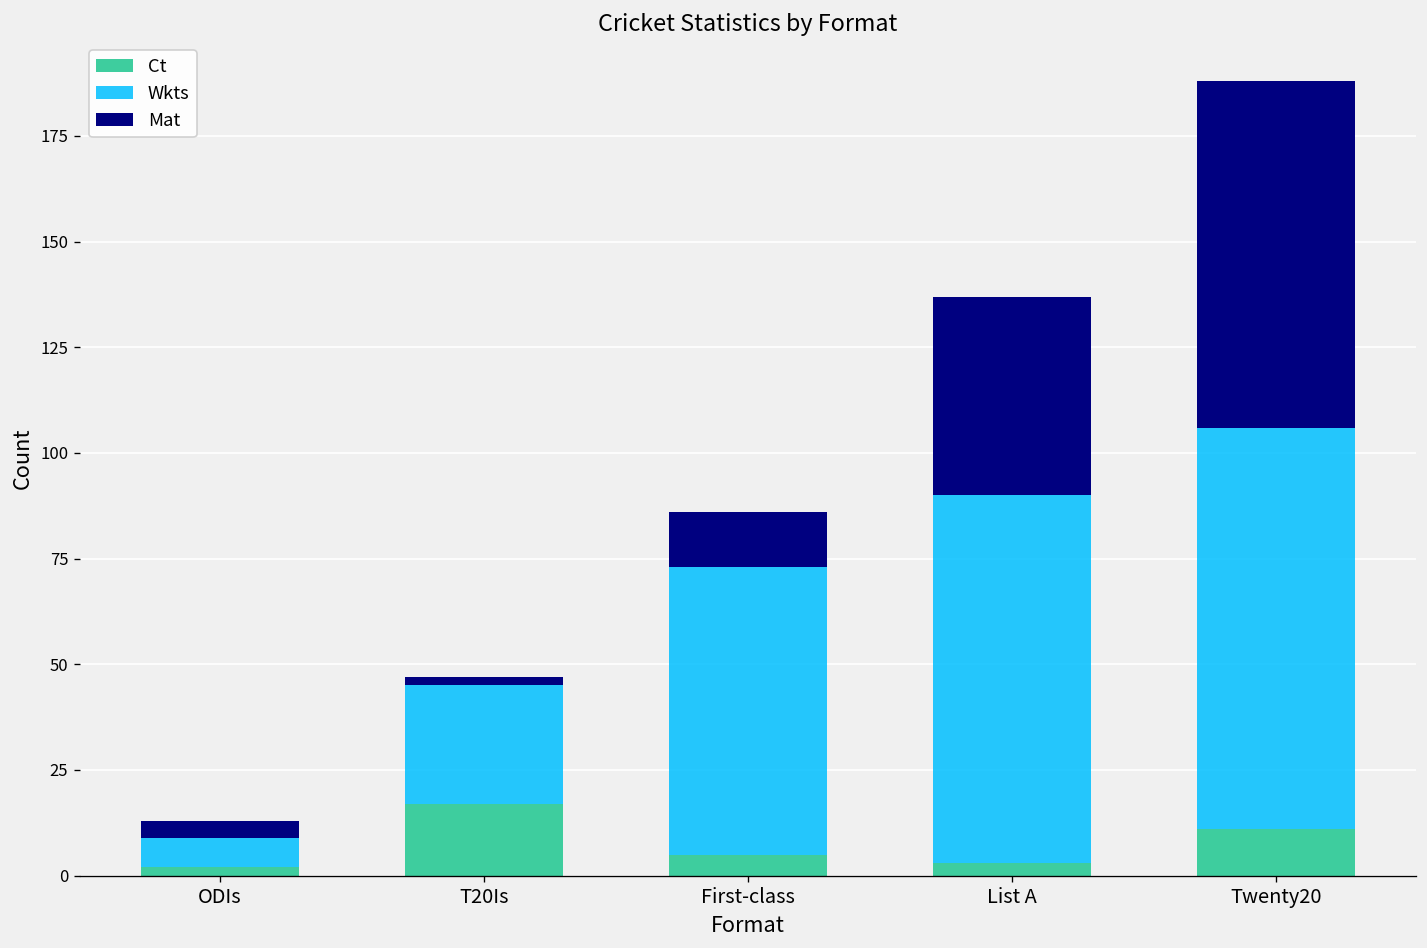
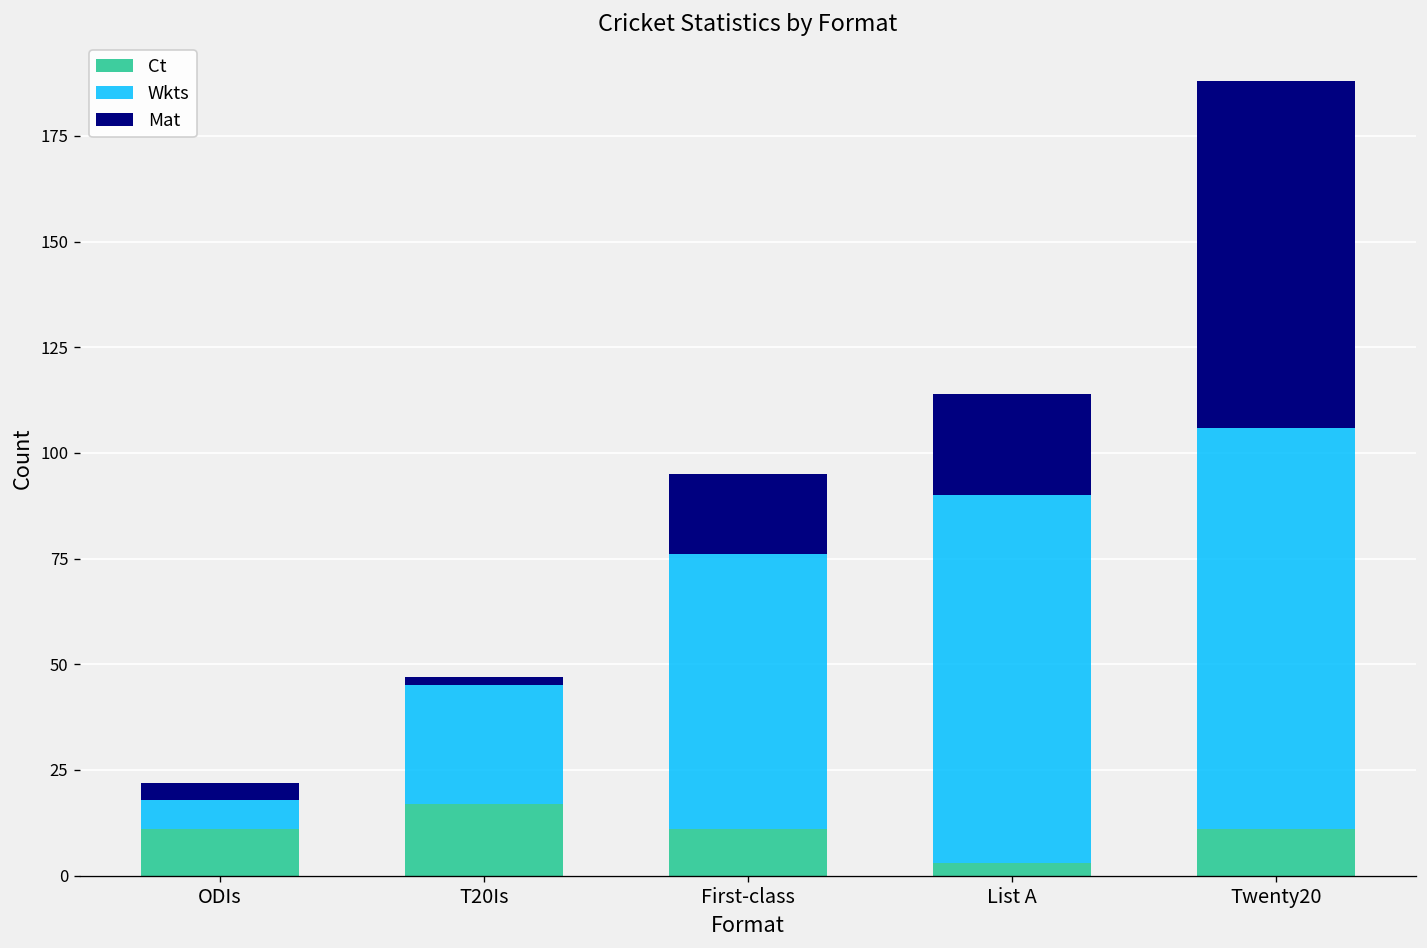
Ct, ODIs: 2 -> 11
Ct, First-class: 5 -> 11
Wkts, First-class: 68 -> 65
Mat, First-class: 13 -> 19
Mat, List A: 47 -> 24
